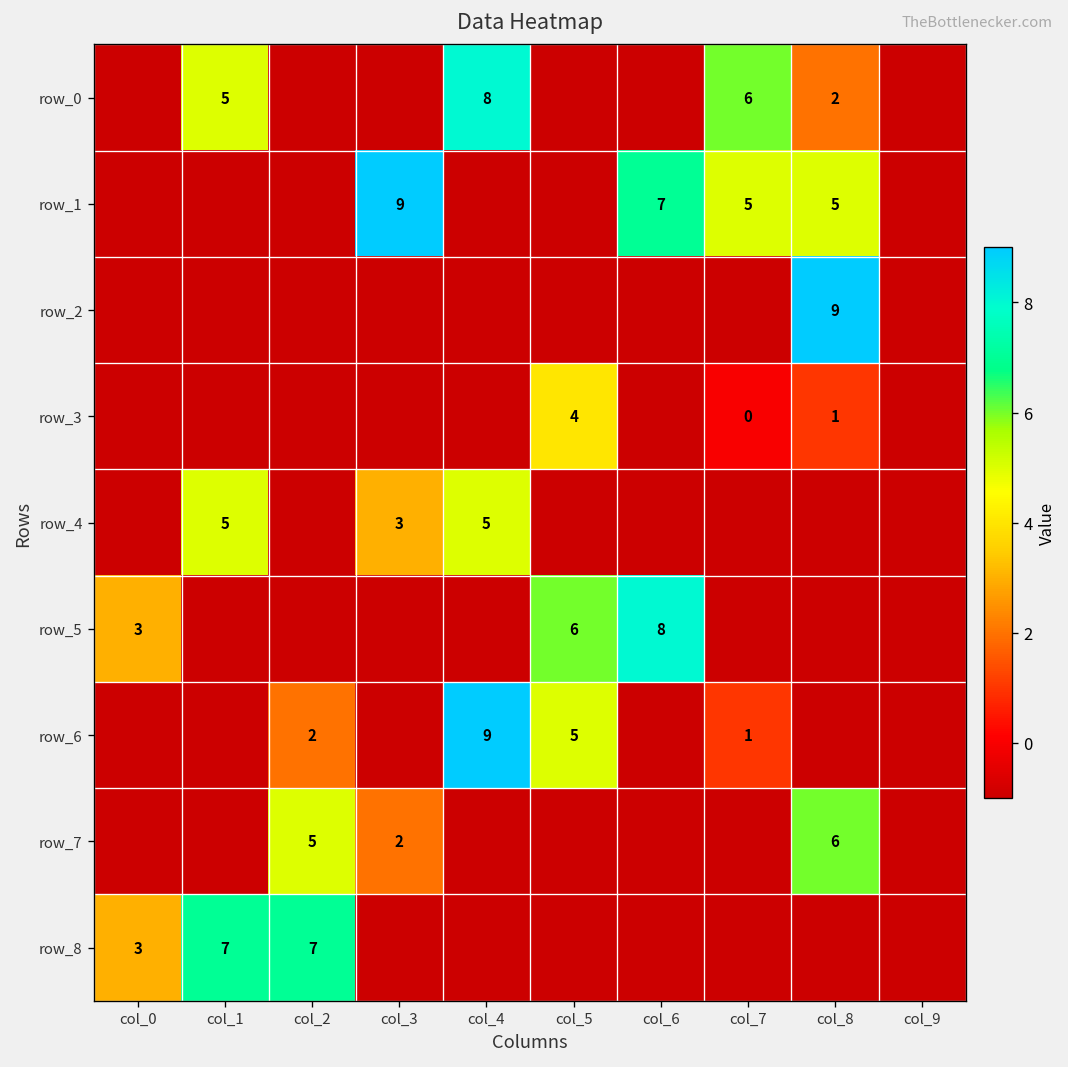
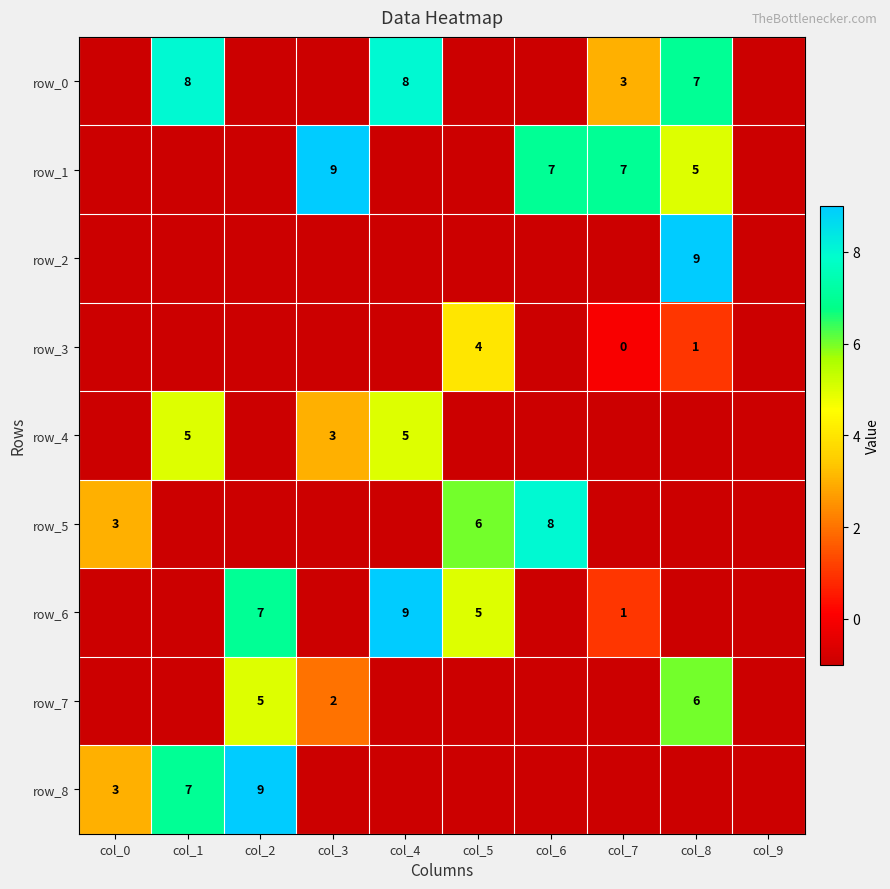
row_0, col_1: 5 -> 8
row_0, col_7: 6 -> 3
row_0, col_8: 2 -> 7
row_1, col_7: 5 -> 7
row_6, col_2: 2 -> 7
row_8, col_2: 7 -> 9
